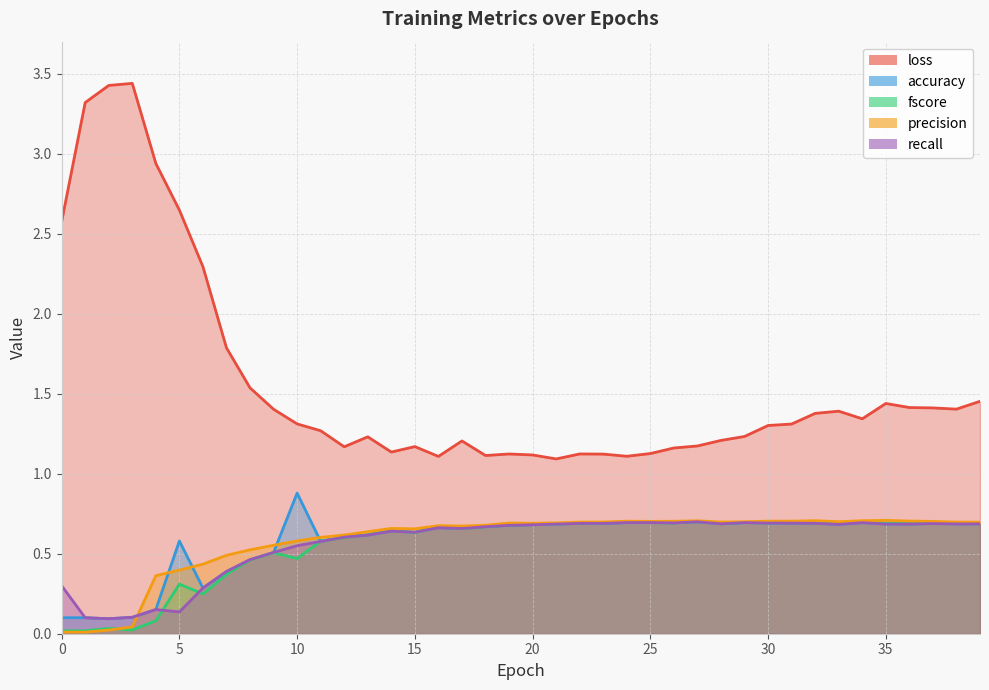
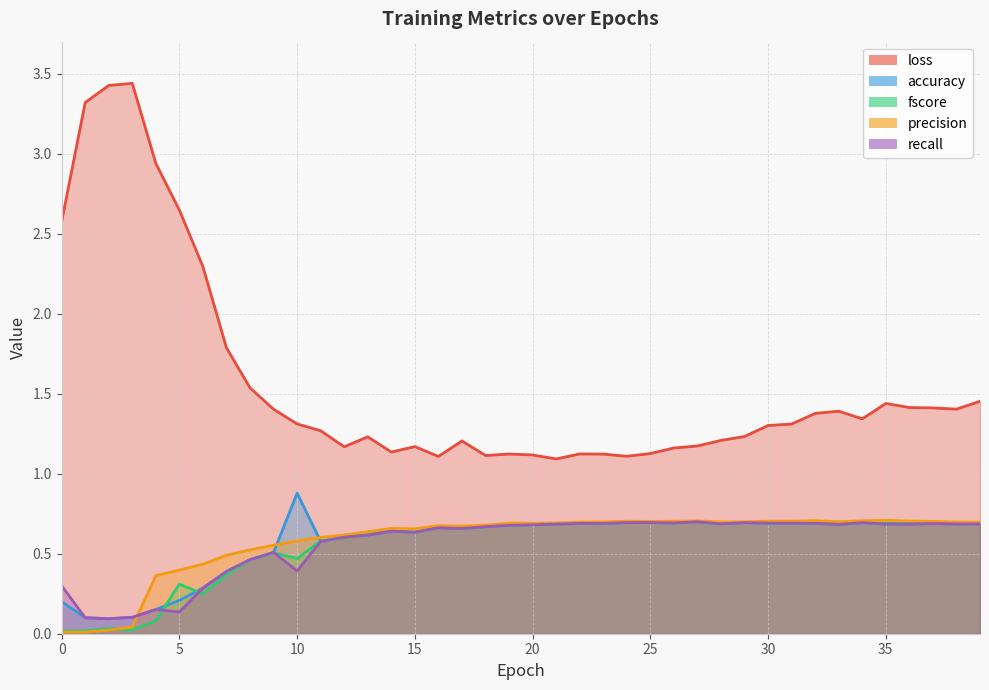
accuracy, 0: 0.1 -> 0.2
accuracy, 5: 0.58 -> 0.21
recall, 10: 0.55 -> 0.39
